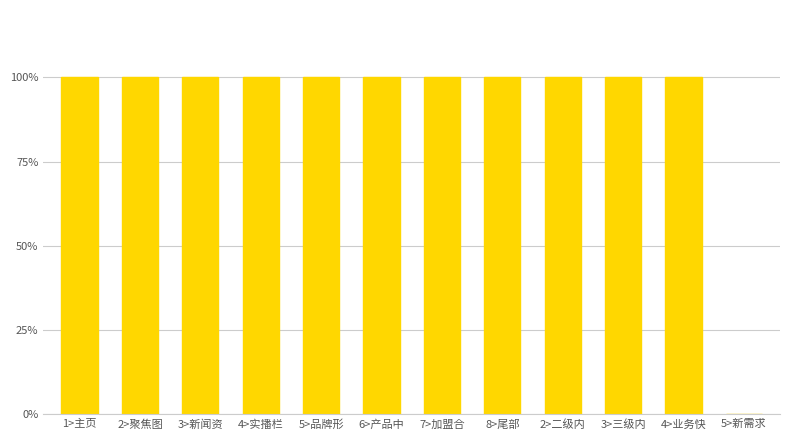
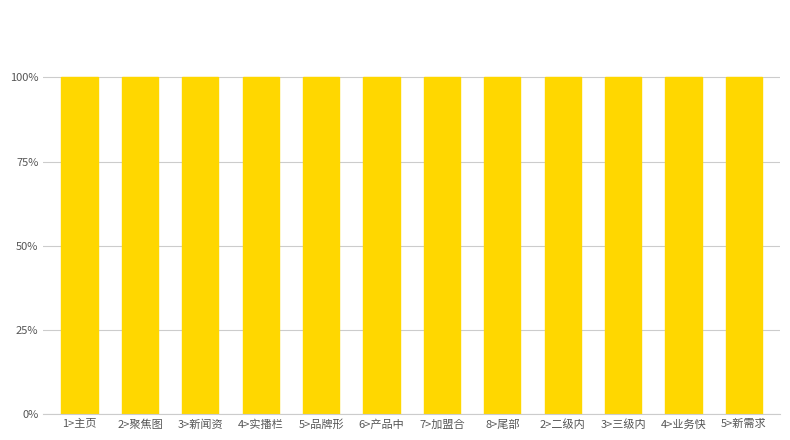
5>新需求: 0% -> 100%
